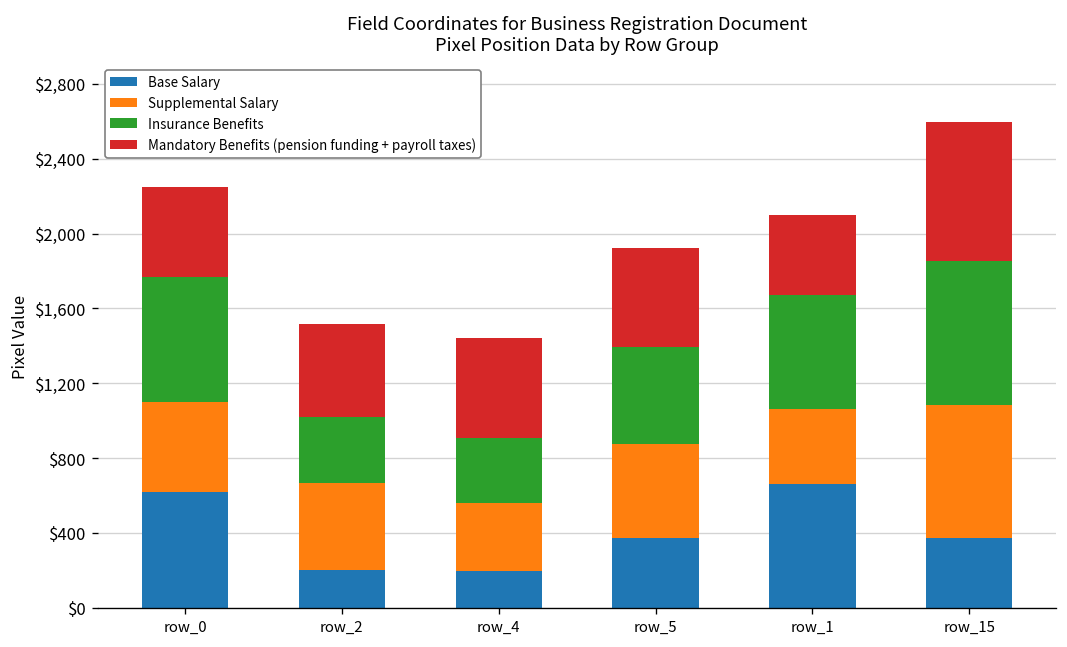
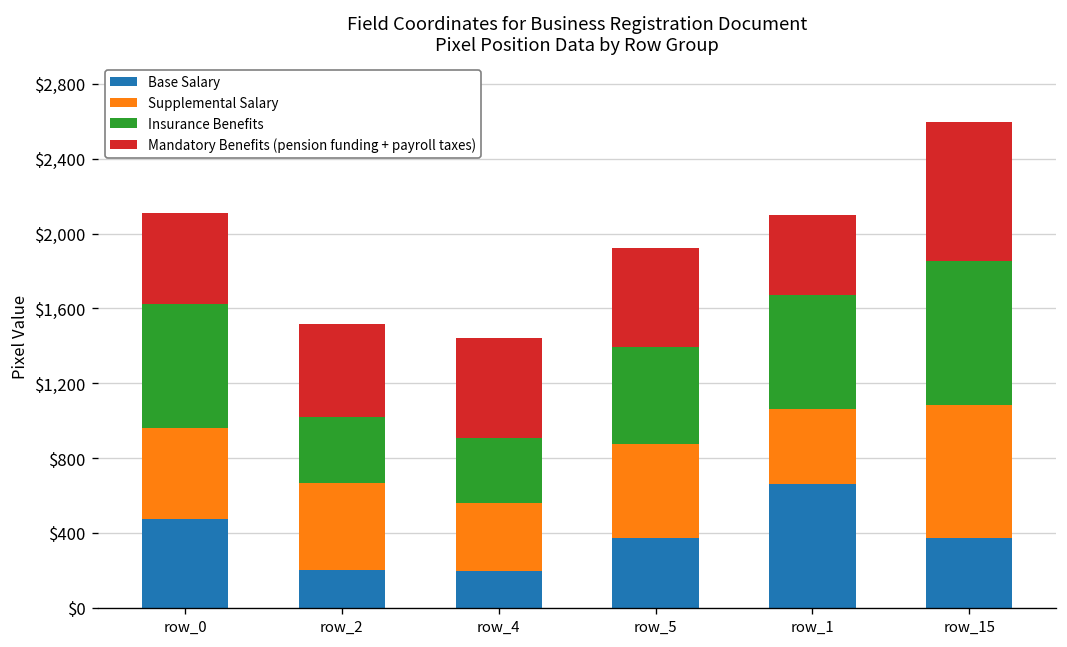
Base Salary, row_0: $620 -> $480
